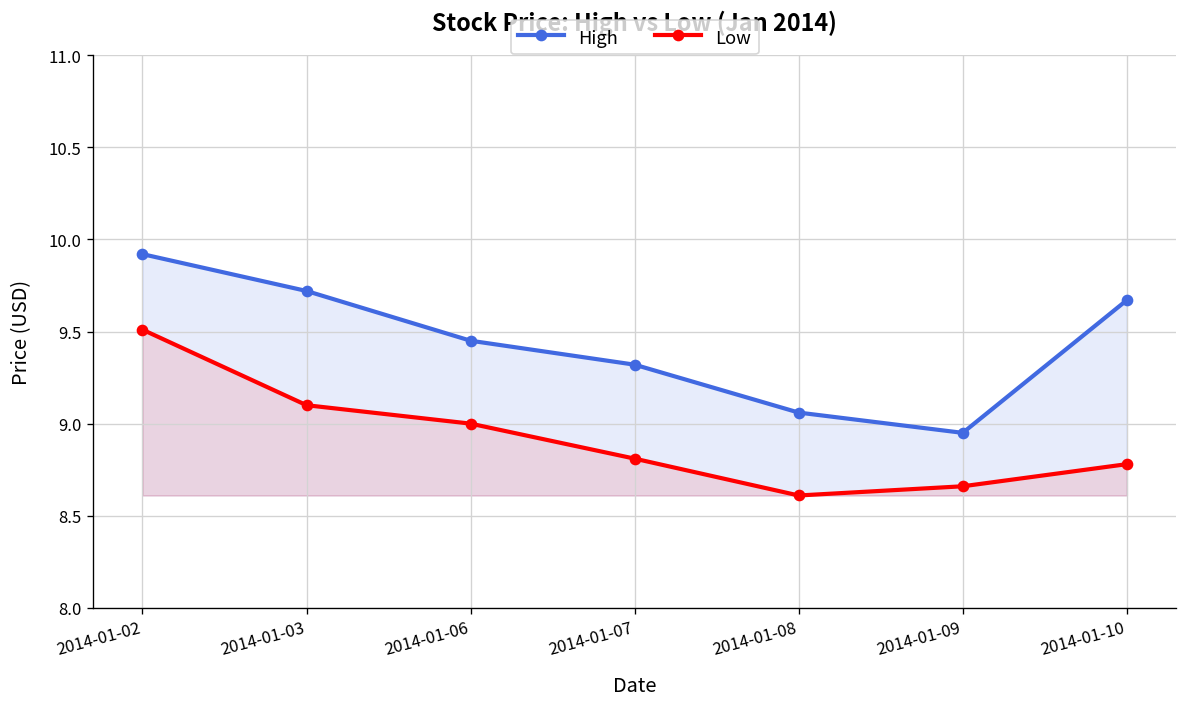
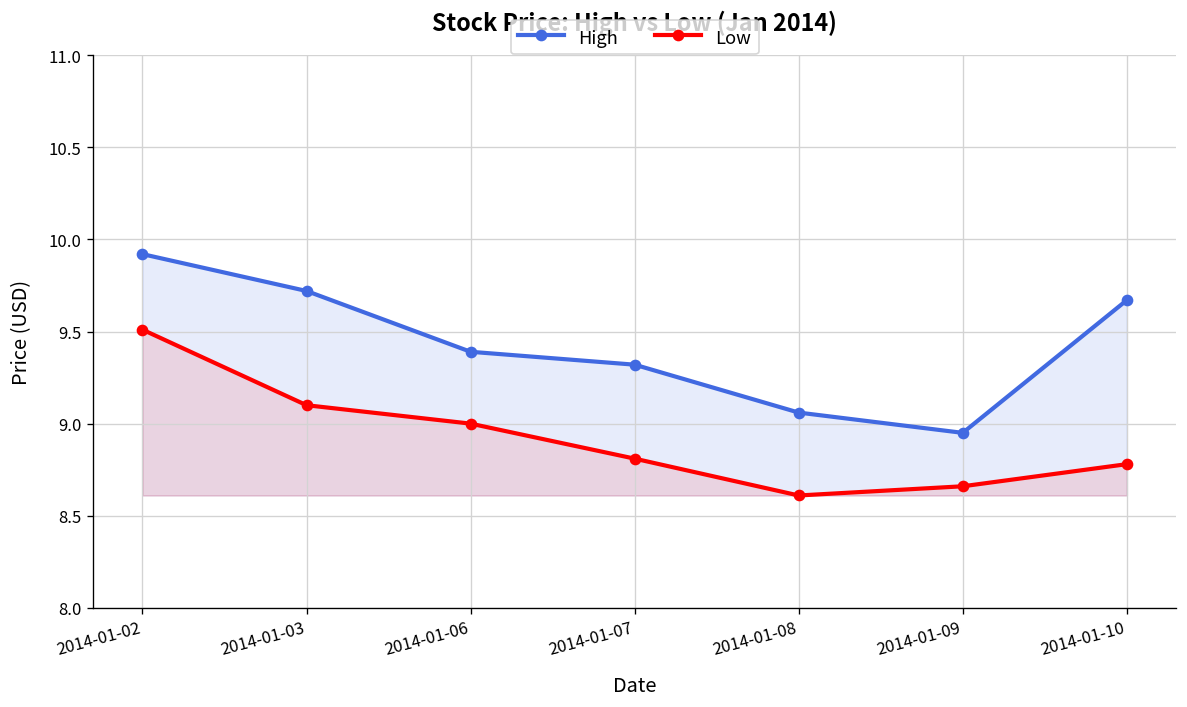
High, 2014-01-06: 9.45 -> 9.39
